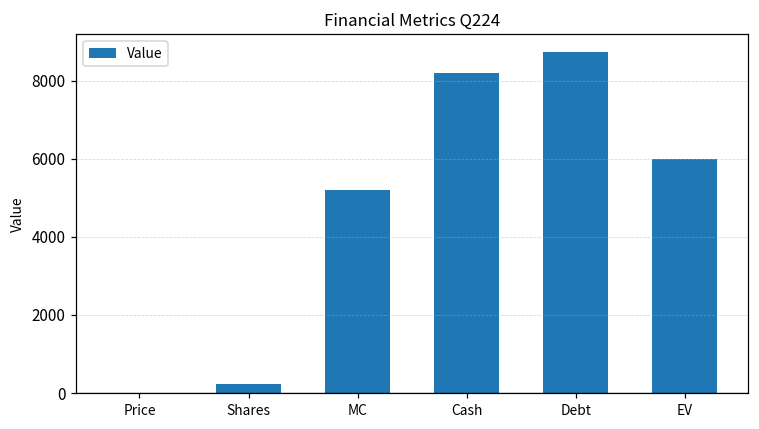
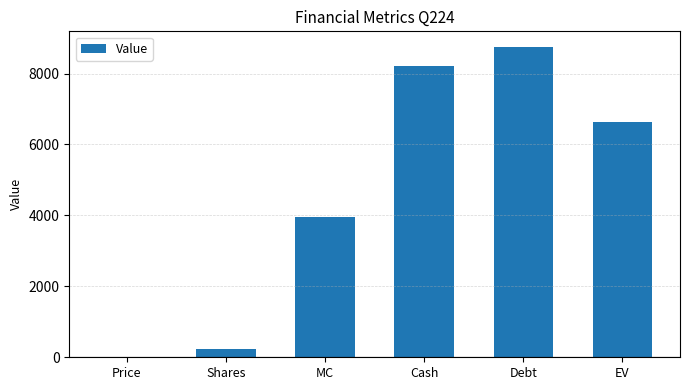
MC: 5200 -> 3900
EV: 6000 -> 6600
